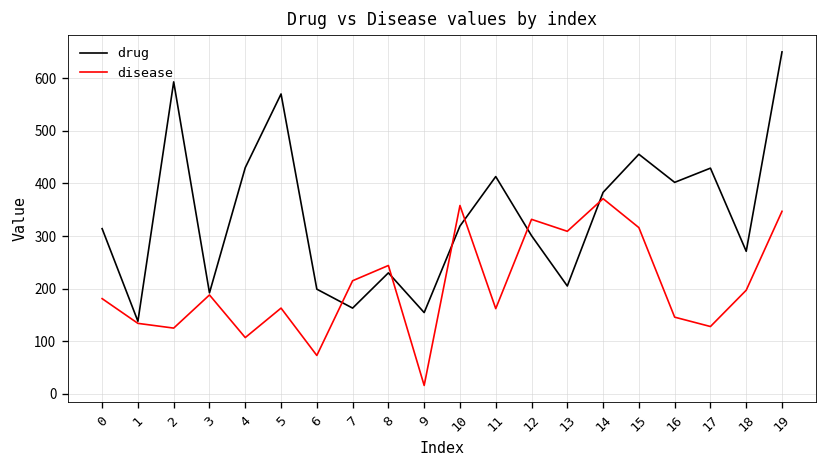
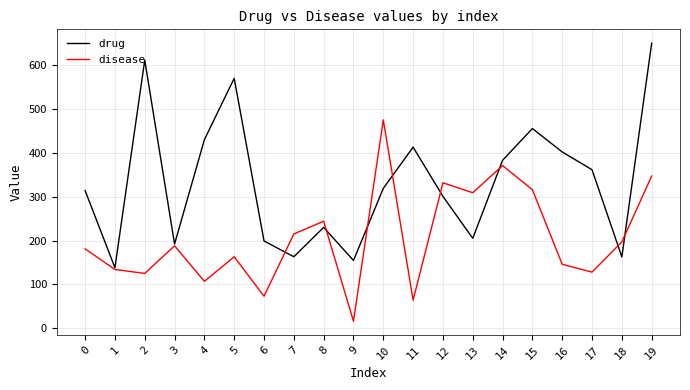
drug, 2: 590 -> 610
disease, 10: 360 -> 480
disease, 11: 160 -> 60
drug, 17: 430 -> 360
drug, 18: 270 -> 160
